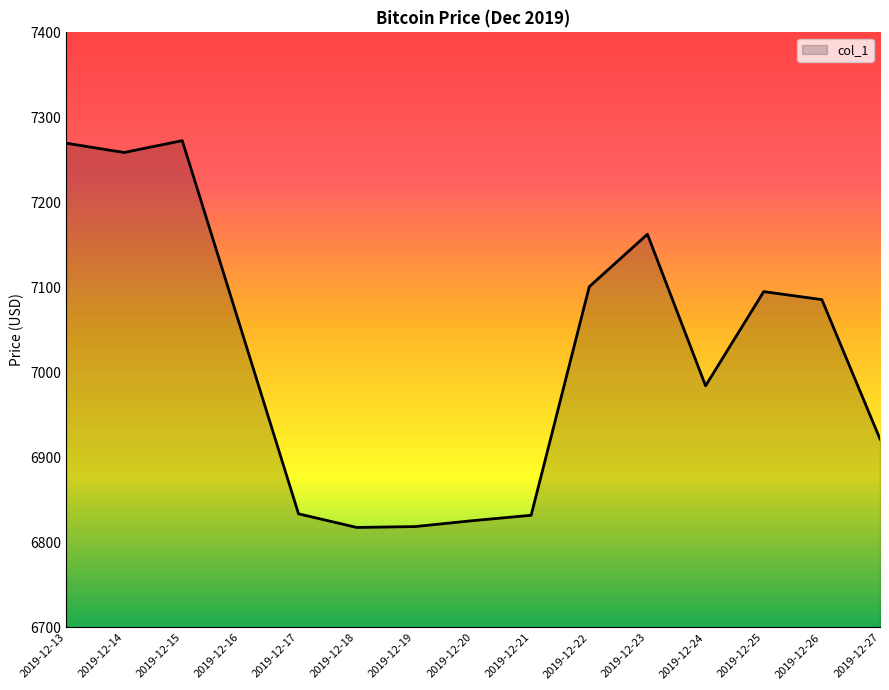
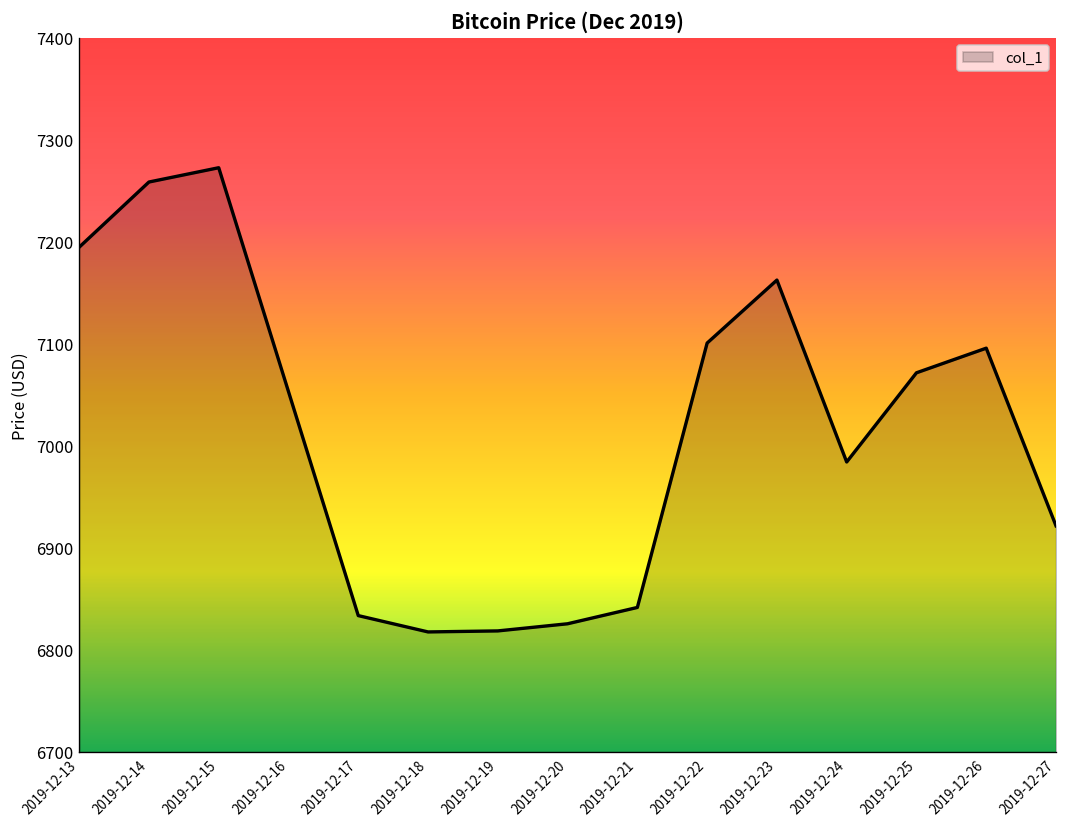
2019-12-13: 7270 -> 7190
2019-12-21: 6830 -> 6840
2019-12-25: 7100 -> 7070
2019-12-26: 7090 -> 7100
